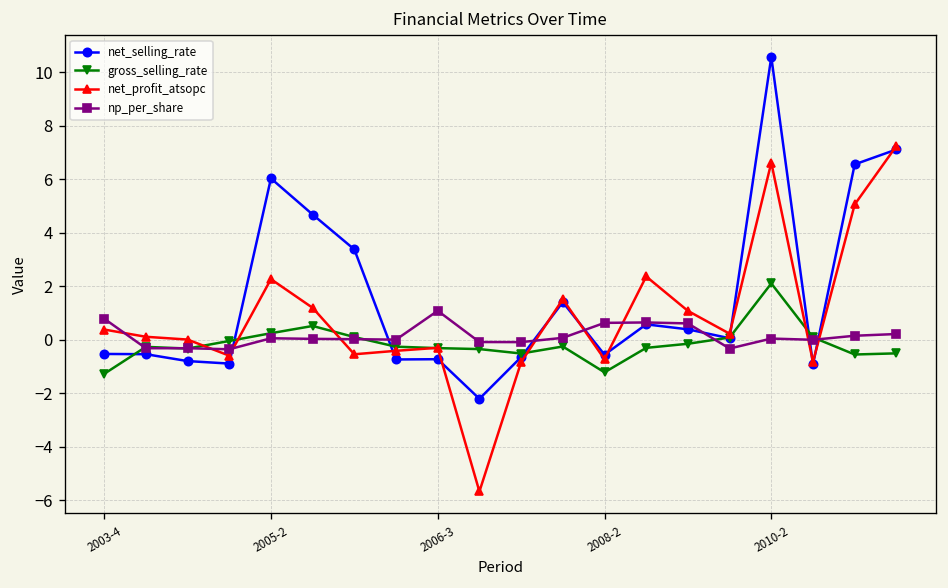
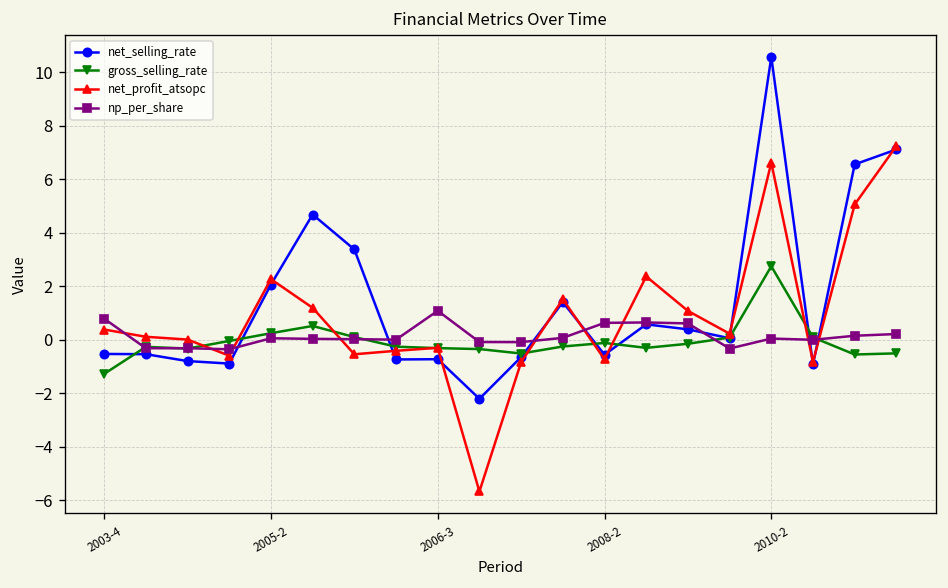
net_selling_rate, 2005-2: 6.0 -> 2.1
gross_selling_rate, 2008-2: -1.2 -> -0.1
gross_selling_rate, 2010-2: 2.1 -> 2.7
